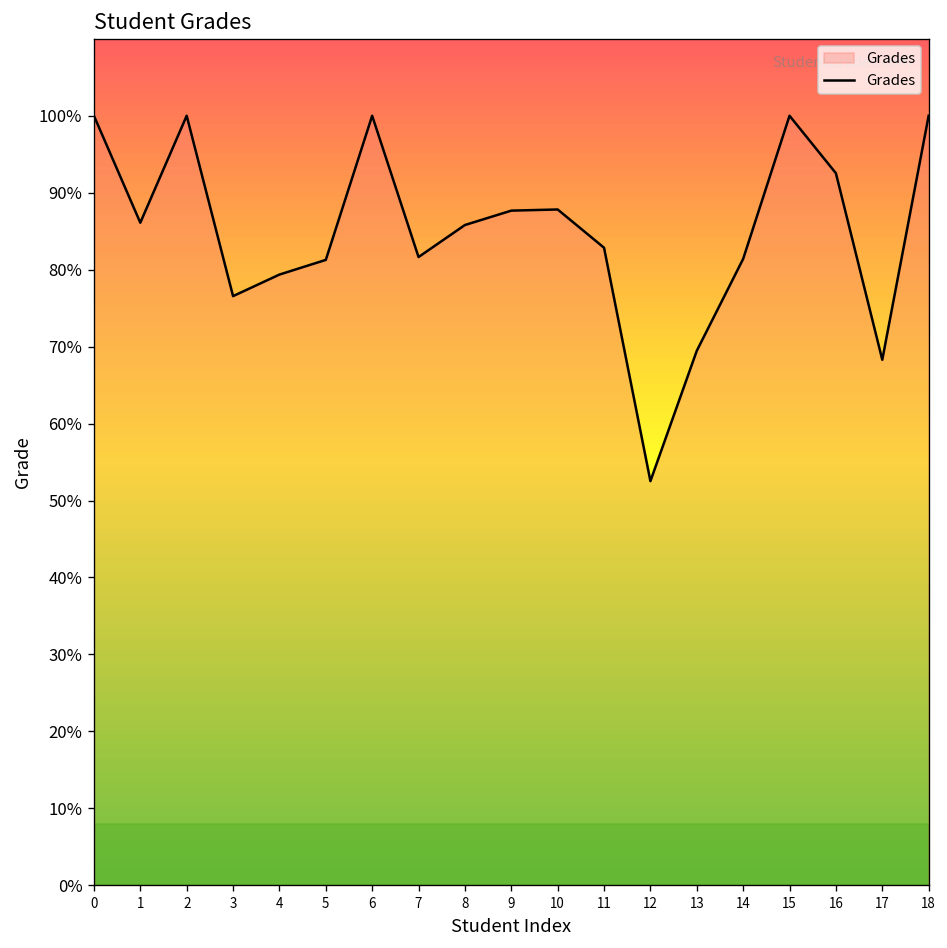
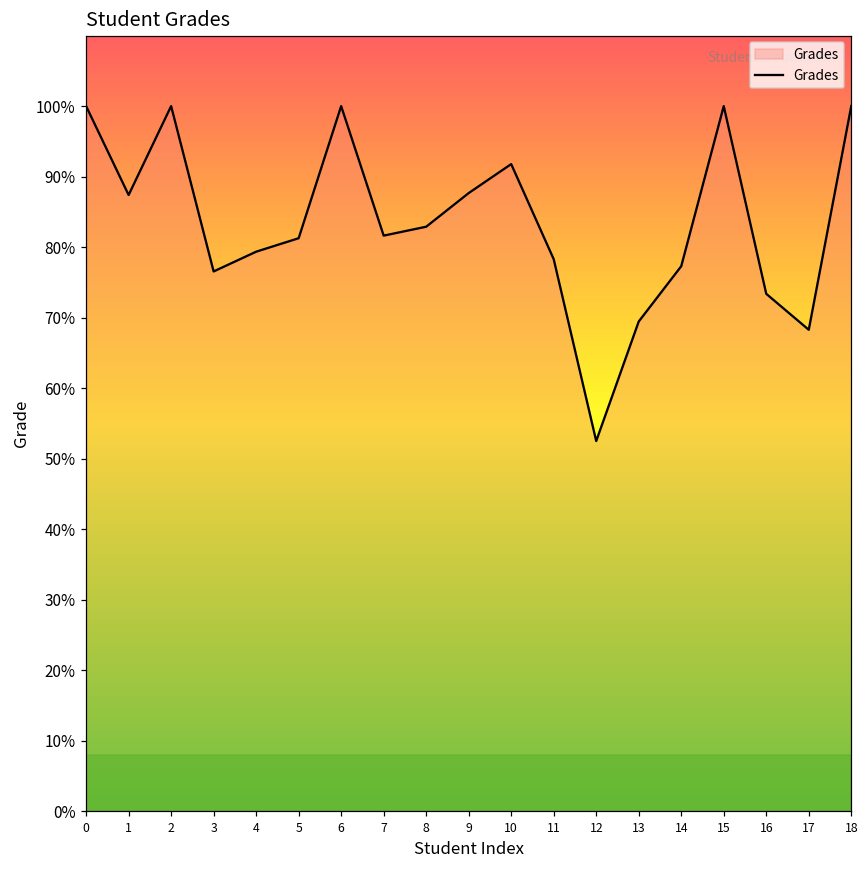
1: 86% -> 87%
8: 86% -> 83%
10: 88% -> 92%
11: 83% -> 78%
14: 81% -> 77%
16: 93% -> 73%
